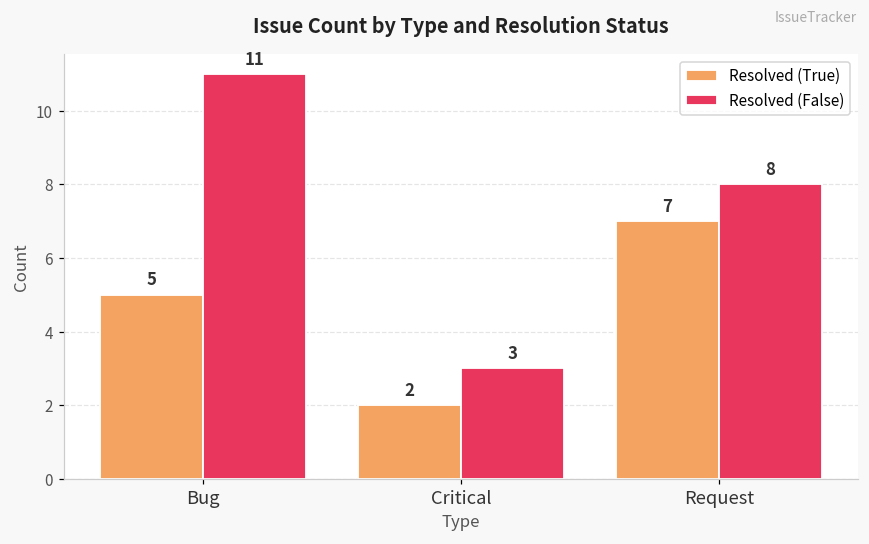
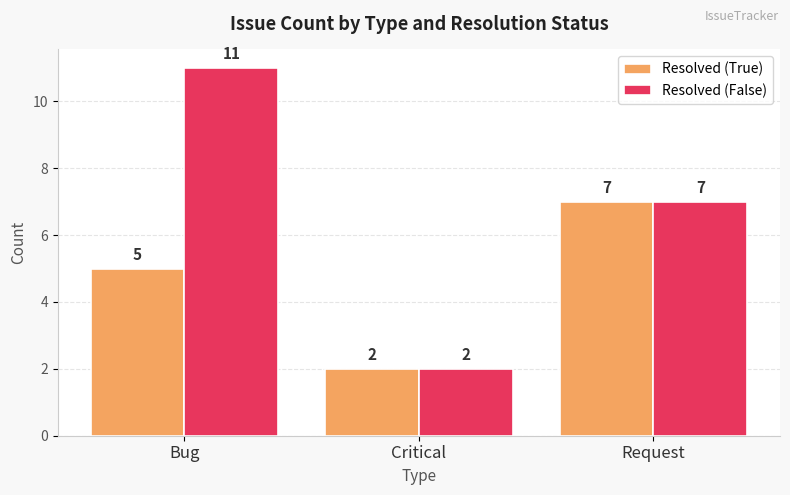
Resolved (False), Critical: 3 -> 2
Resolved (False), Request: 8 -> 7
